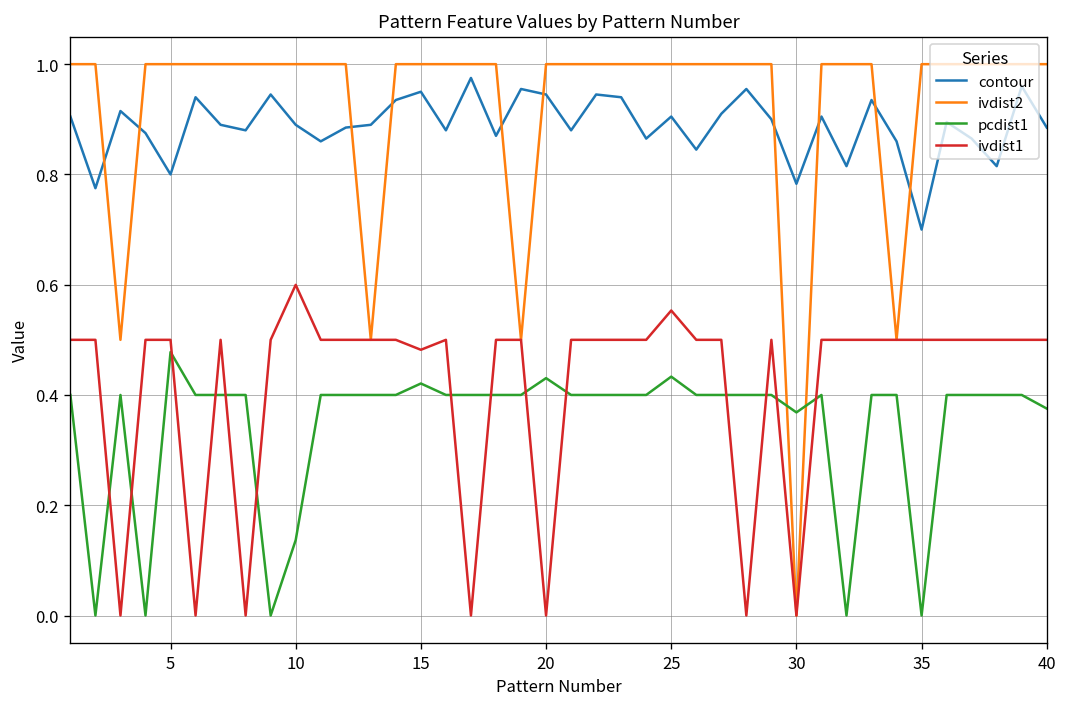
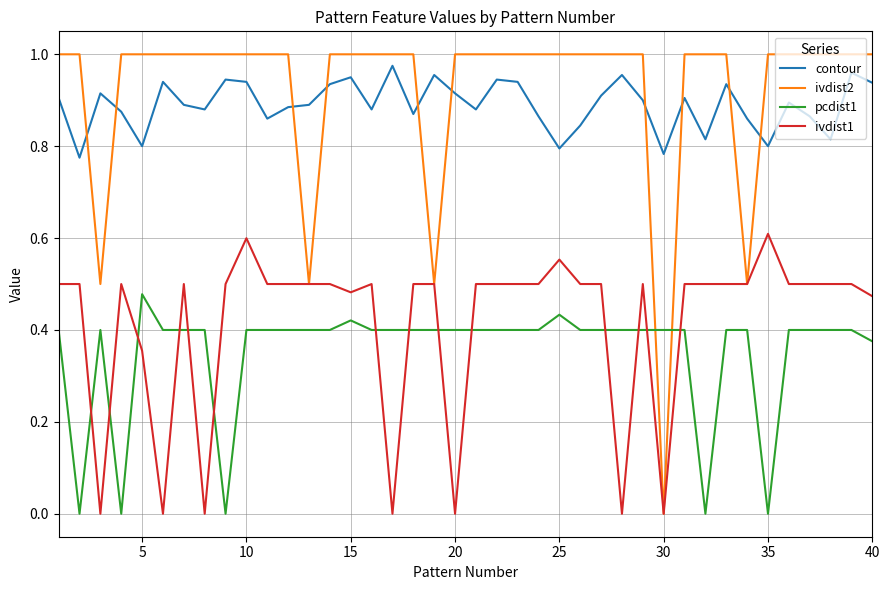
ivdist1, 5: 0.50 -> 0.35
contour, 10: 0.89 -> 0.94
pcdist1, 10: 0.14 -> 0.40
contour, 20: 0.95 -> 0.92
pcdist1, 20: 0.43 -> 0.40
contour, 25: 0.91 -> 0.80
pcdist1, 30: 0.37 -> 0.40
contour, 35: 0.7 -> 0.8
ivdist1, 35: 0.50 -> 0.61
contour, 40: 0.89 -> 0.94
ivdist1, 40: 0.50 -> 0.47
